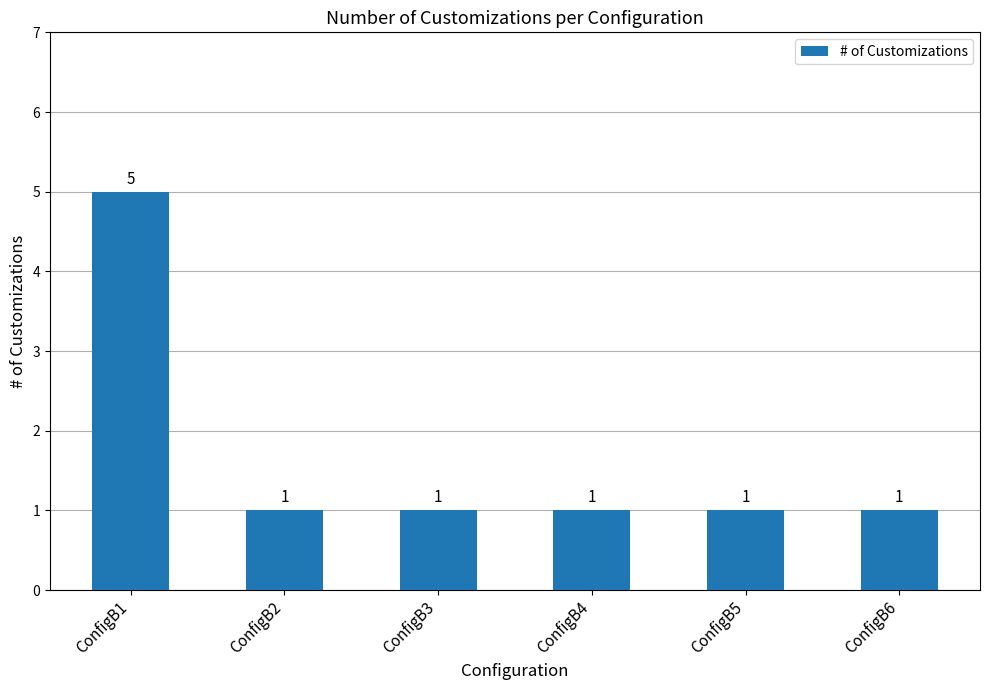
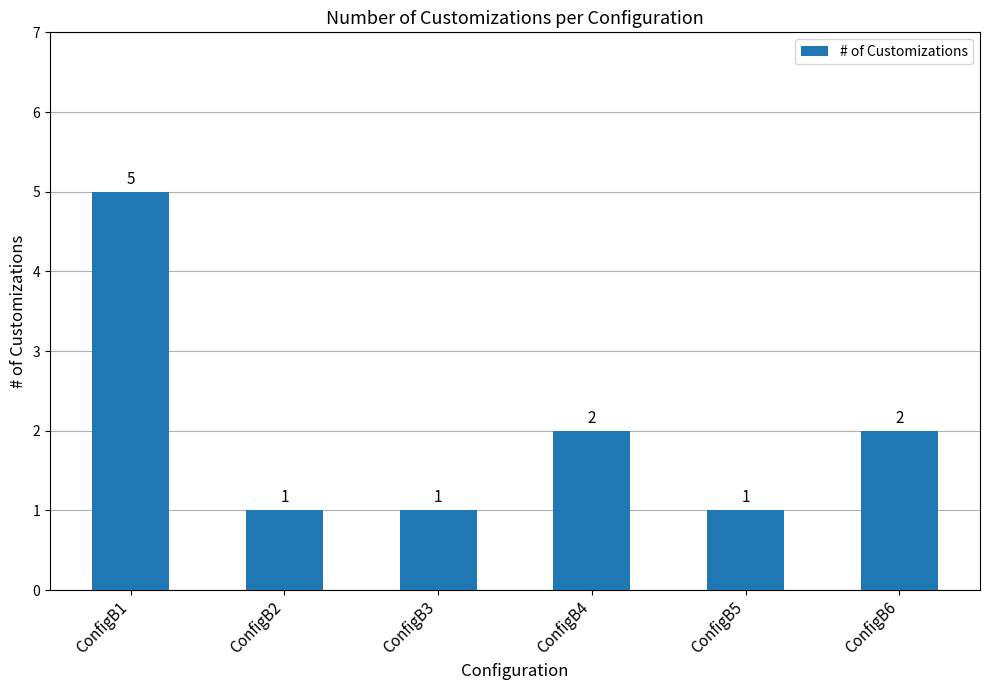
ConfigB4: 1 -> 2
ConfigB6: 1 -> 2
